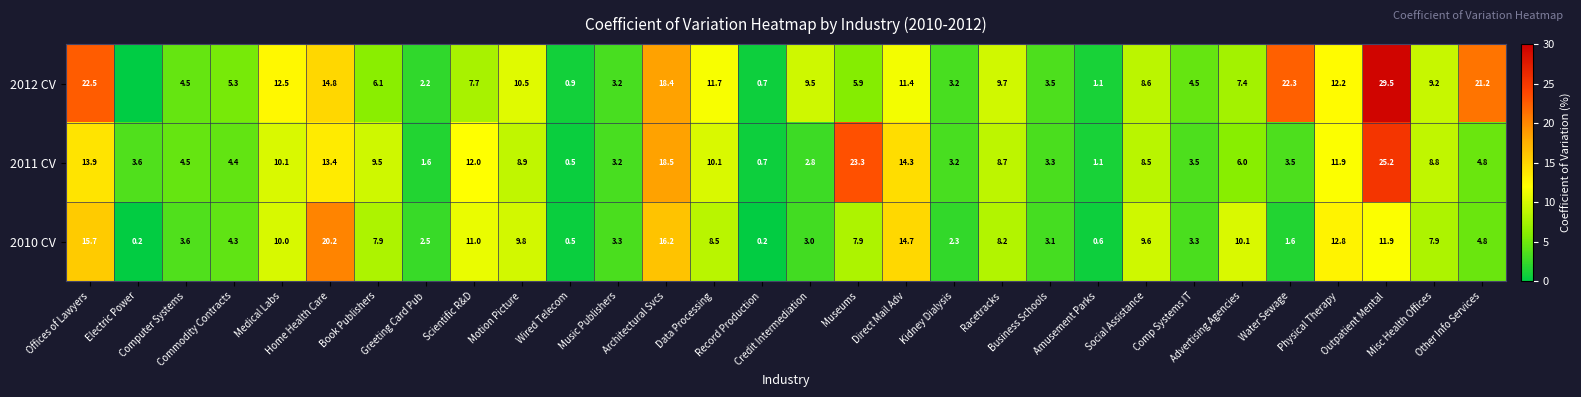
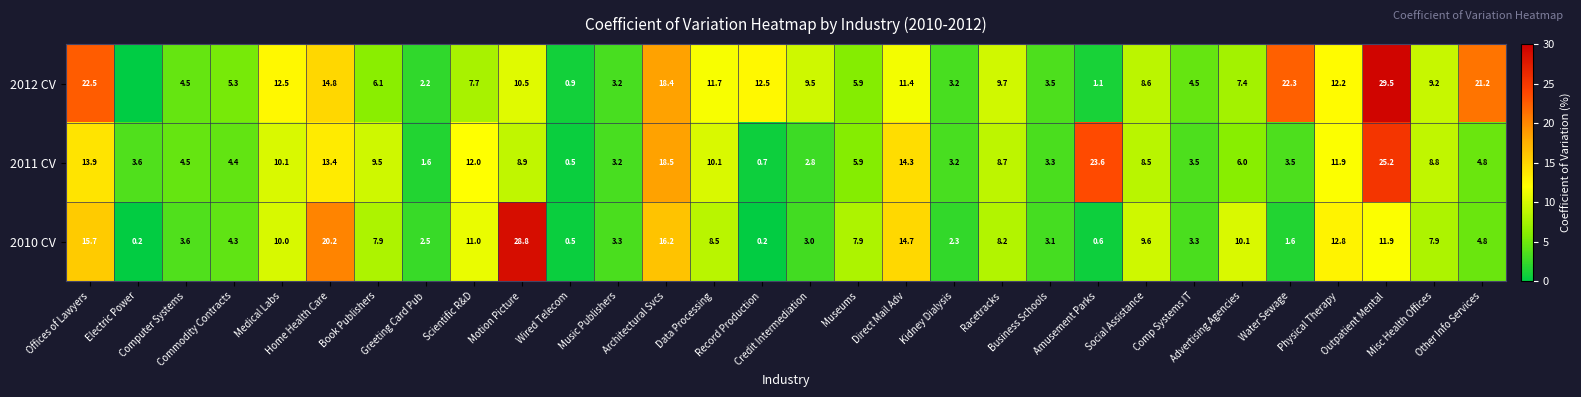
2012 CV, Record Production: 0.7 -> 12.5
2011 CV, Museums: 23.3 -> 5.9
2011 CV, Amusement Parks: 1.1 -> 23.6
2010 CV, Motion Picture: 9.8 -> 28.8
